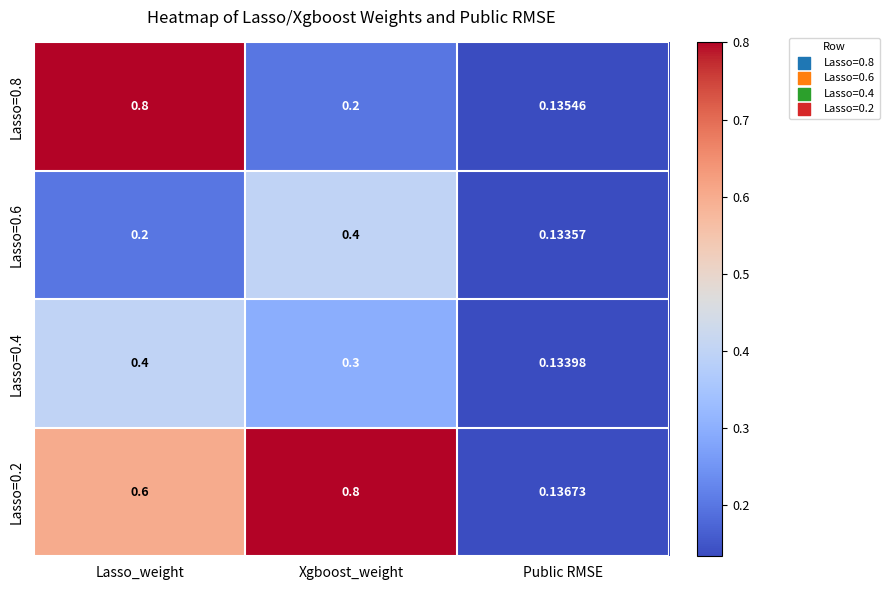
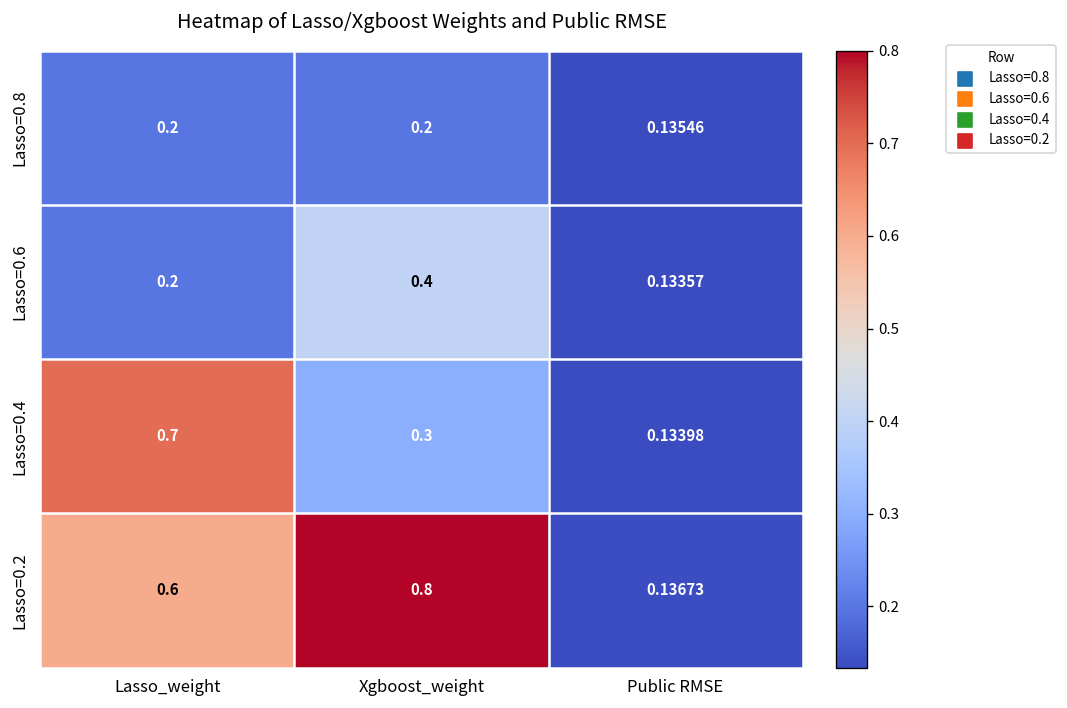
Lasso=0.8, Lasso_weight: 0.8 -> 0.2
Lasso=0.4, Lasso_weight: 0.4 -> 0.7
